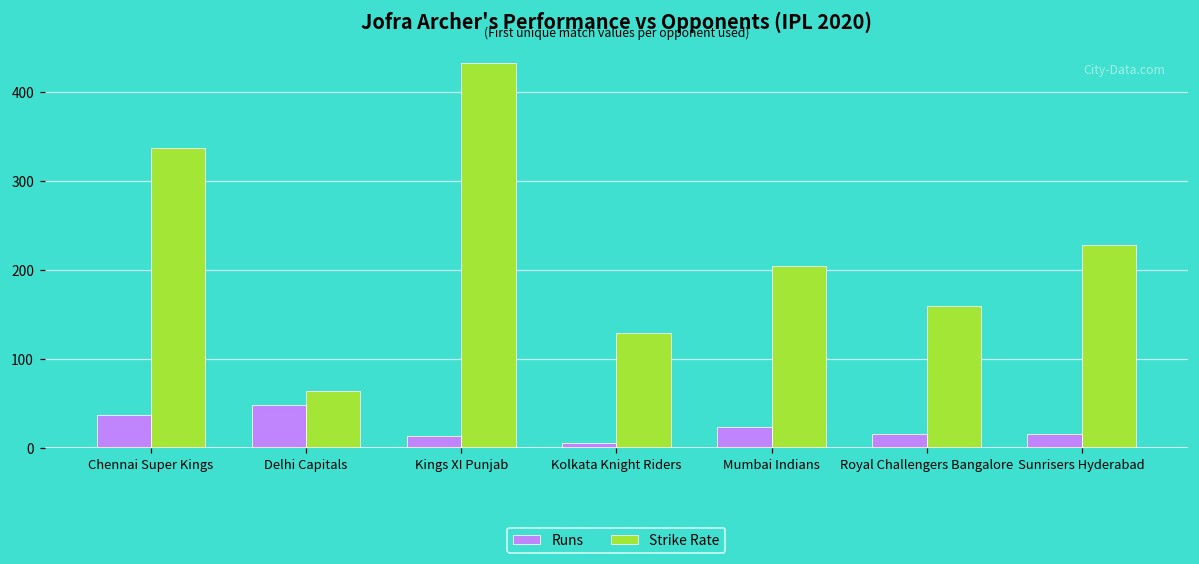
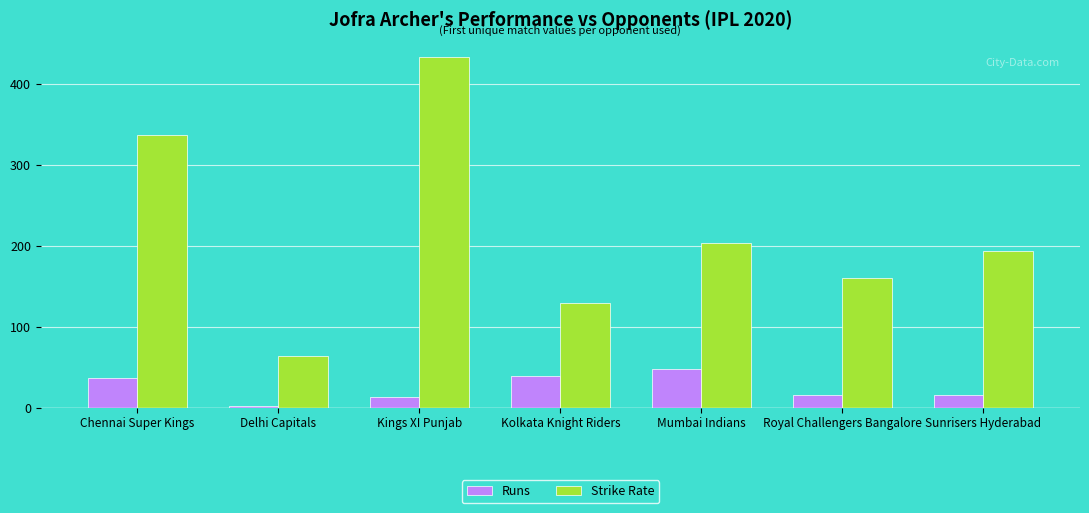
Runs, Delhi Capitals: 50 -> 0
Runs, Kolkata Knight Riders: 10 -> 40
Runs, Mumbai Indians: 20 -> 50
Strike Rate, Sunrisers Hyderabad: 230 -> 190
